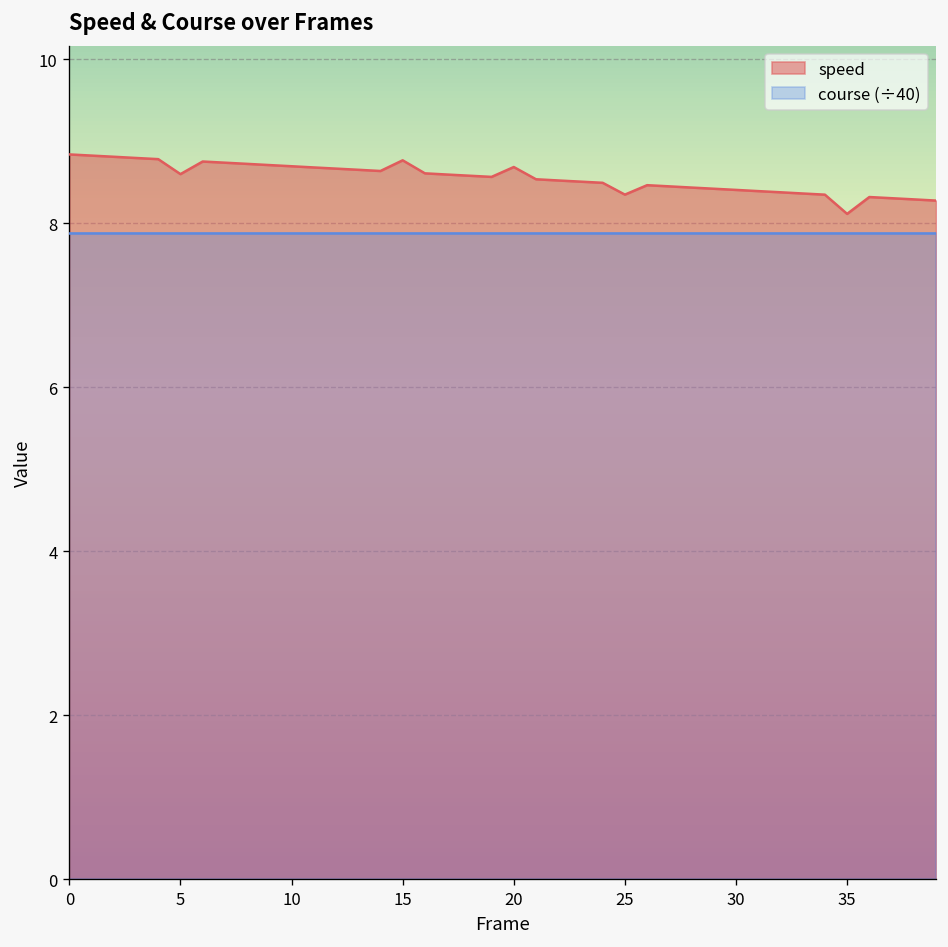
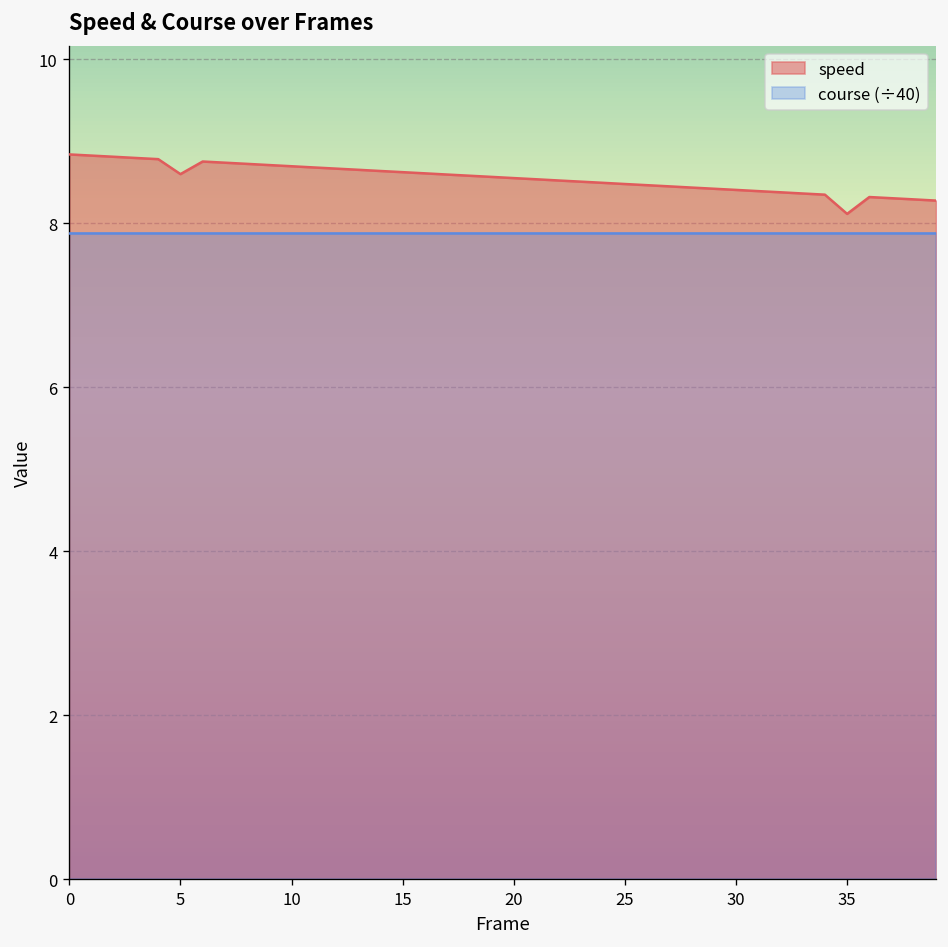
speed, 15: 8.8 -> 8.6
speed, 20: 8.7 -> 8.6
speed, 25: 8.3 -> 8.5
